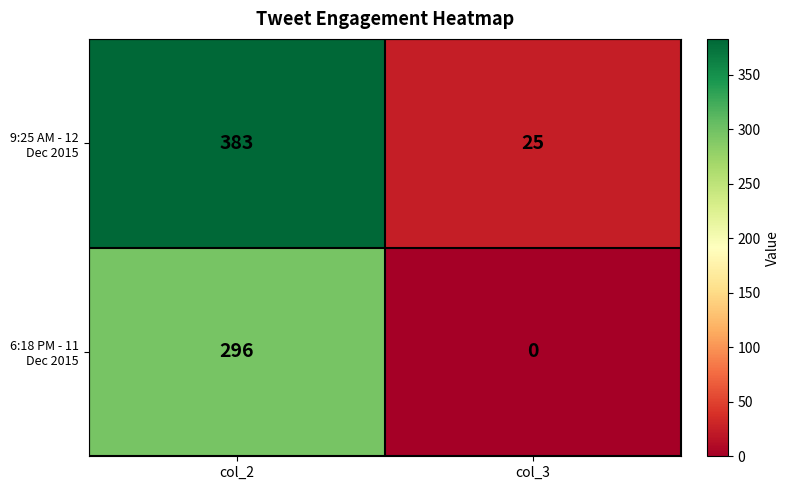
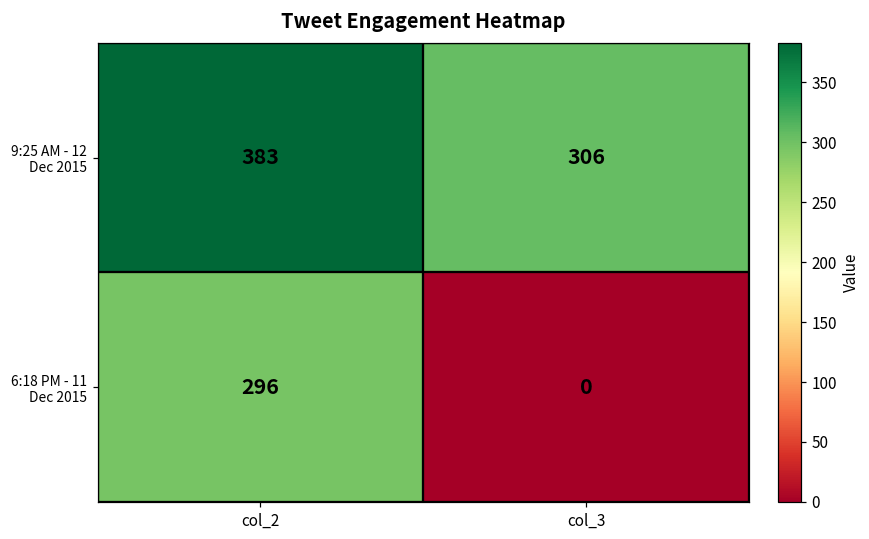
9:25 AM - 12 Dec 2015, col_3: 25 -> 306
